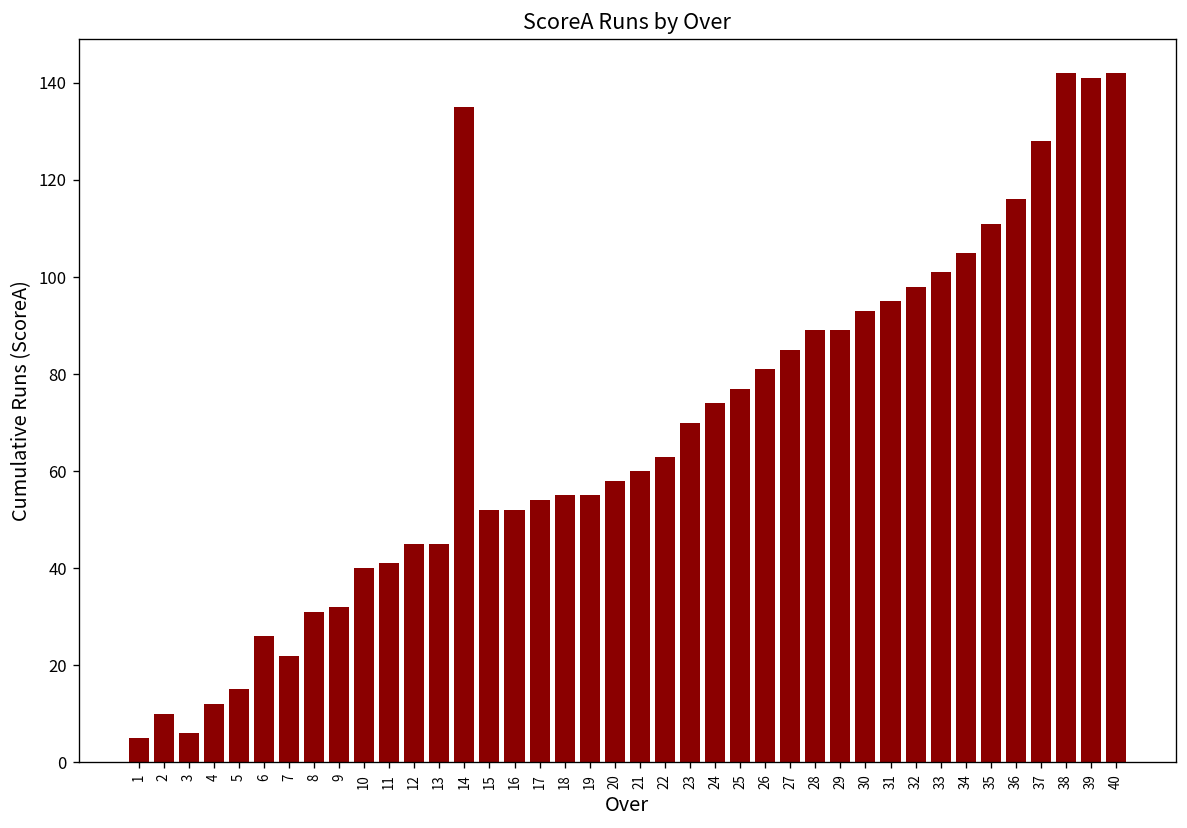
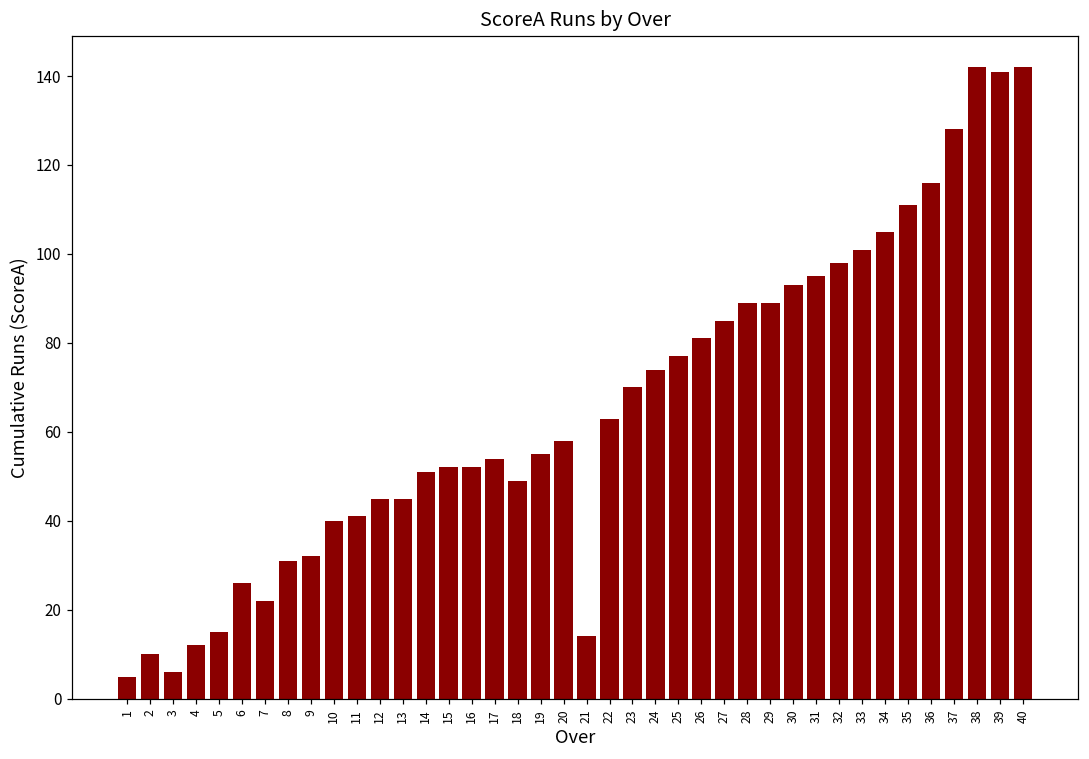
14: 135 -> 51
18: 55 -> 49
21: 60 -> 14
